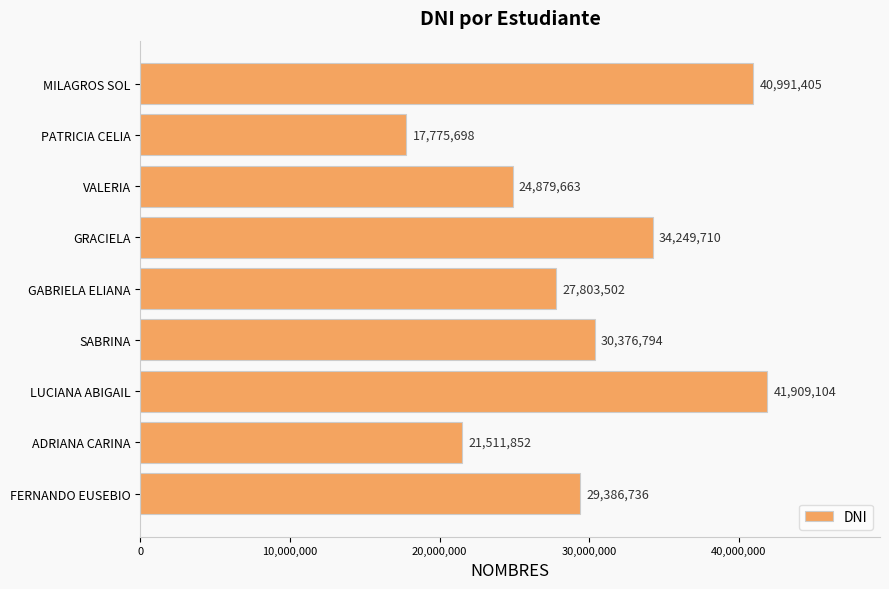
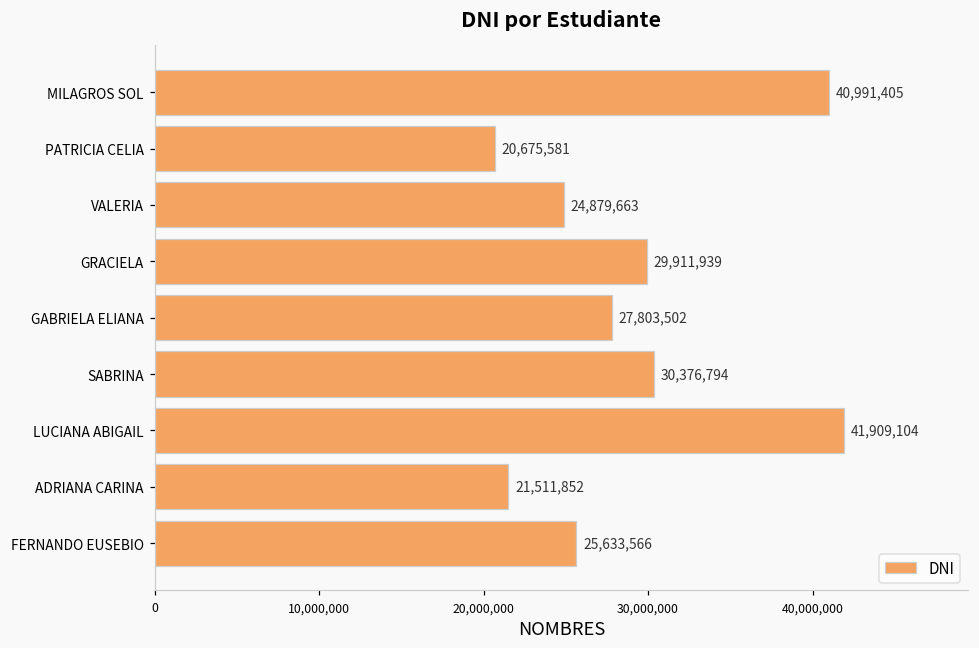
PATRICIA CELIA: 17,775,698 -> 20,675,581
GRACIELA: 34,249,710 -> 29,911,939
FERNANDO EUSEBIO: 29,386,736 -> 25,633,566
